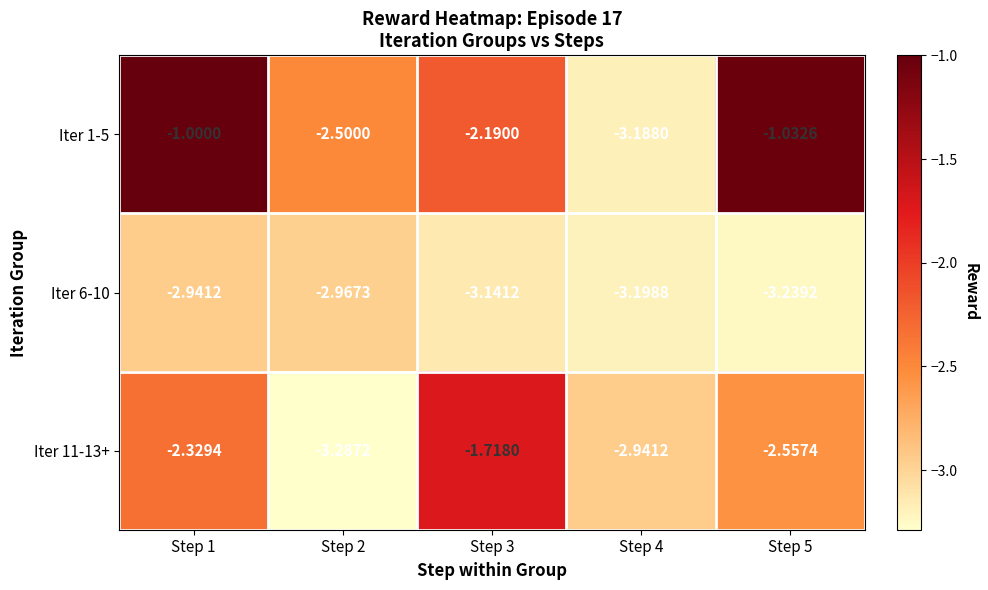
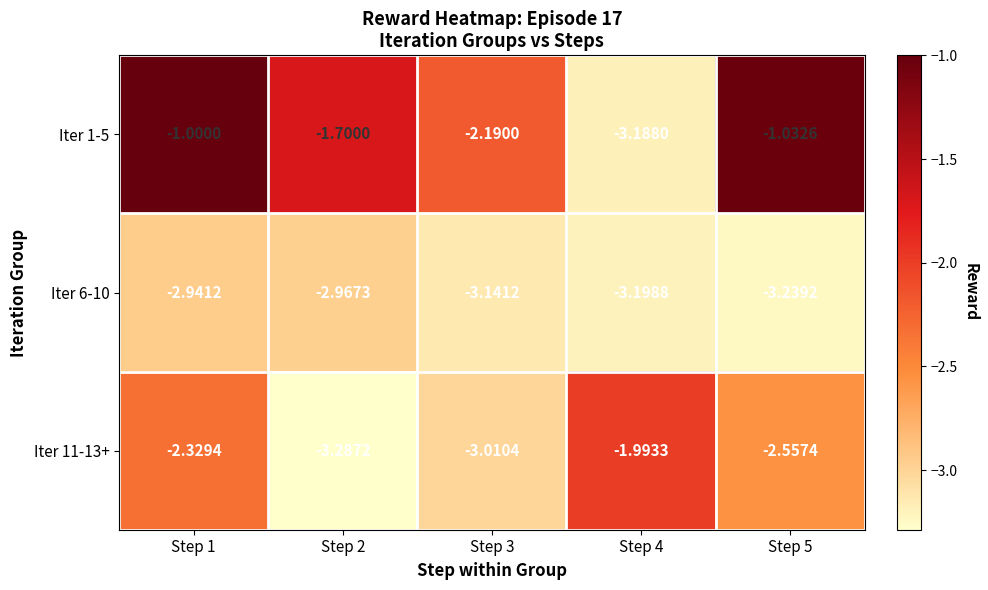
Iter 1-5, Step 2: -2.5000 -> -1.7000
Iter 11-13+, Step 3: -1.7180 -> -3.0104
Iter 11-13+, Step 4: -2.9412 -> -1.9933
